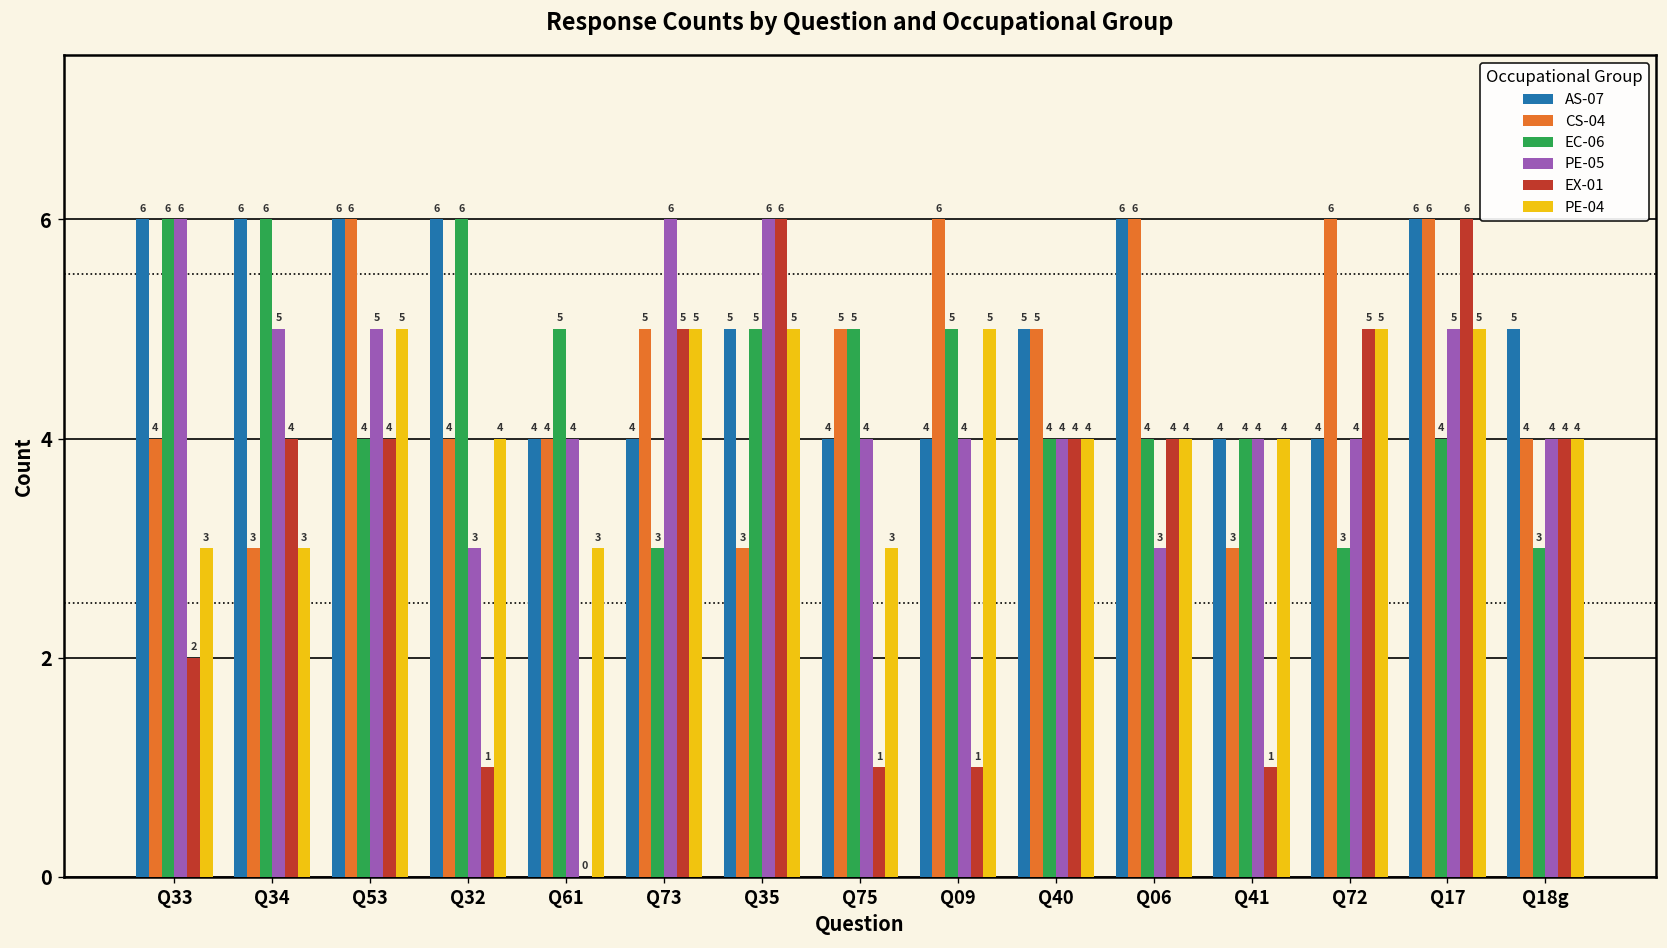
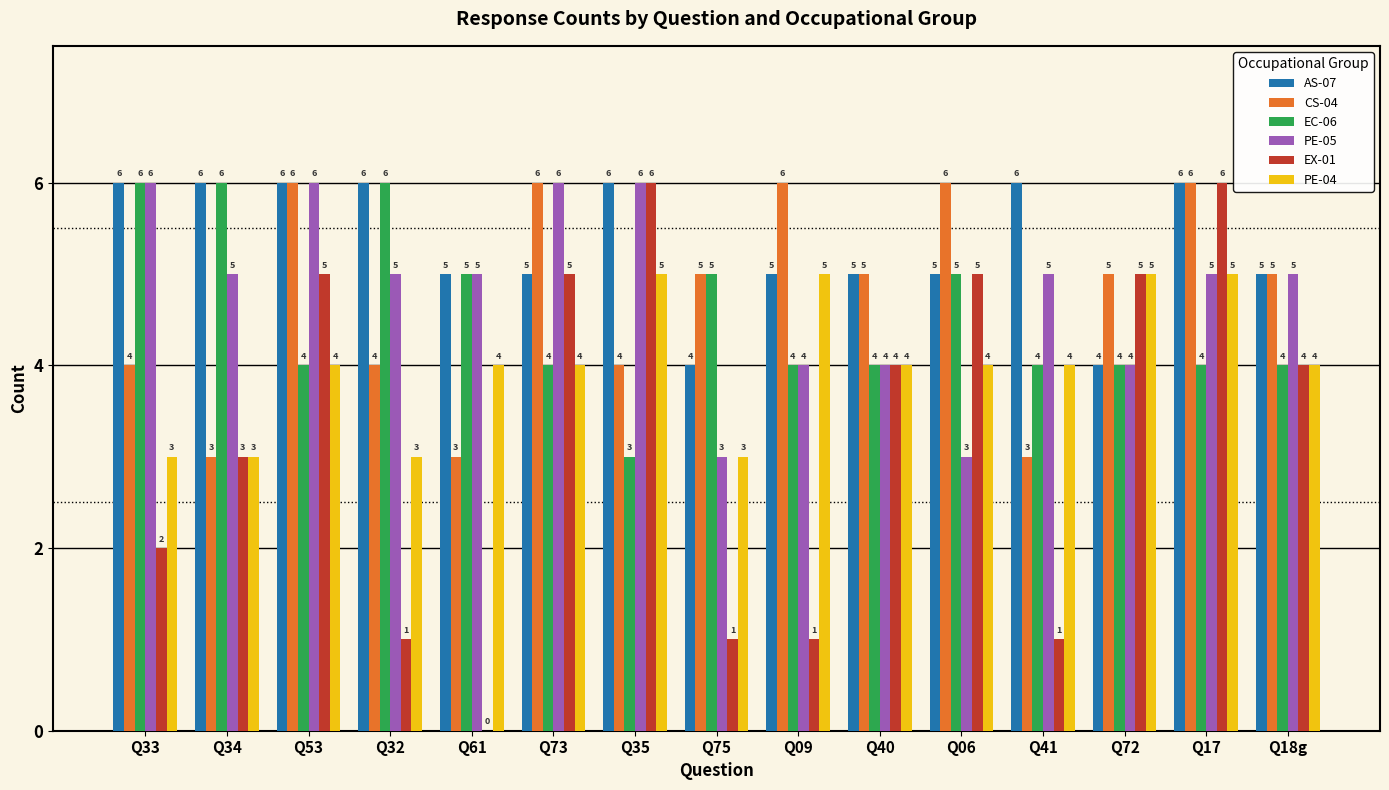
EX-01, Q34: 4 -> 3
PE-05, Q53: 5 -> 6
EX-01, Q53: 4 -> 5
PE-04, Q53: 5 -> 4
PE-05, Q32: 3 -> 5
PE-04, Q32: 4 -> 3
AS-07, Q61: 4 -> 5
CS-04, Q61: 4 -> 3
PE-05, Q61: 4 -> 5
PE-04, Q61: 3 -> 4
AS-07, Q73: 4 -> 5
CS-04, Q73: 5 -> 6
EC-06, Q73: 3 -> 4
PE-04, Q73: 5 -> 4
AS-07, Q35: 5 -> 6
CS-04, Q35: 3 -> 4
EC-06, Q35: 5 -> 3
PE-05, Q75: 4 -> 3
AS-07, Q09: 4 -> 5
EC-06, Q09: 5 -> 4
AS-07, Q06: 6 -> 5
EC-06, Q06: 4 -> 5
EX-01, Q06: 4 -> 5
AS-07, Q41: 4 -> 6
PE-05, Q41: 4 -> 5
CS-04, Q72: 6 -> 5
EC-06, Q72: 3 -> 4
CS-04, Q18g: 4 -> 5
EC-06, Q18g: 3 -> 4
PE-05, Q18g: 4 -> 5
